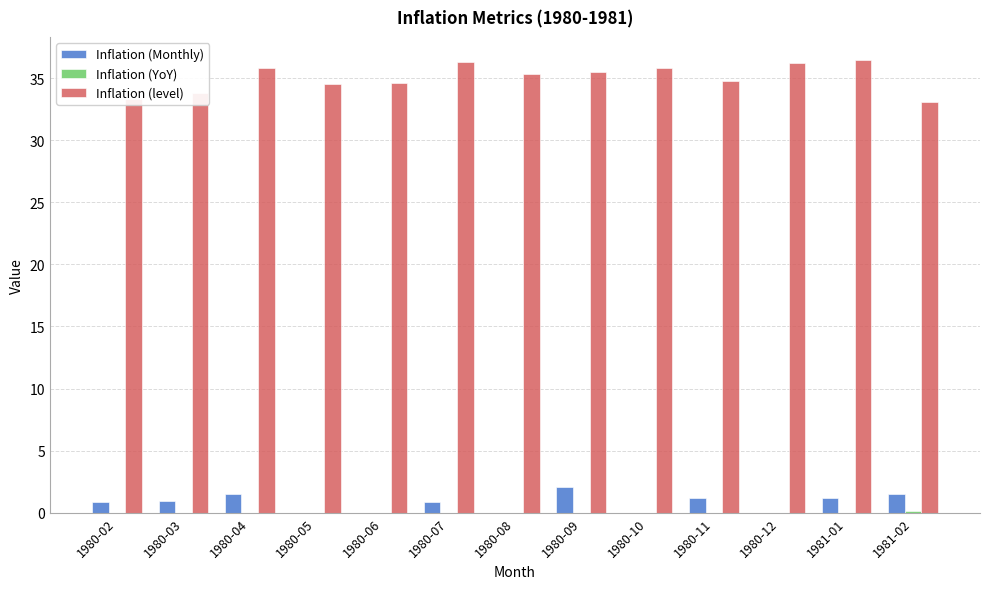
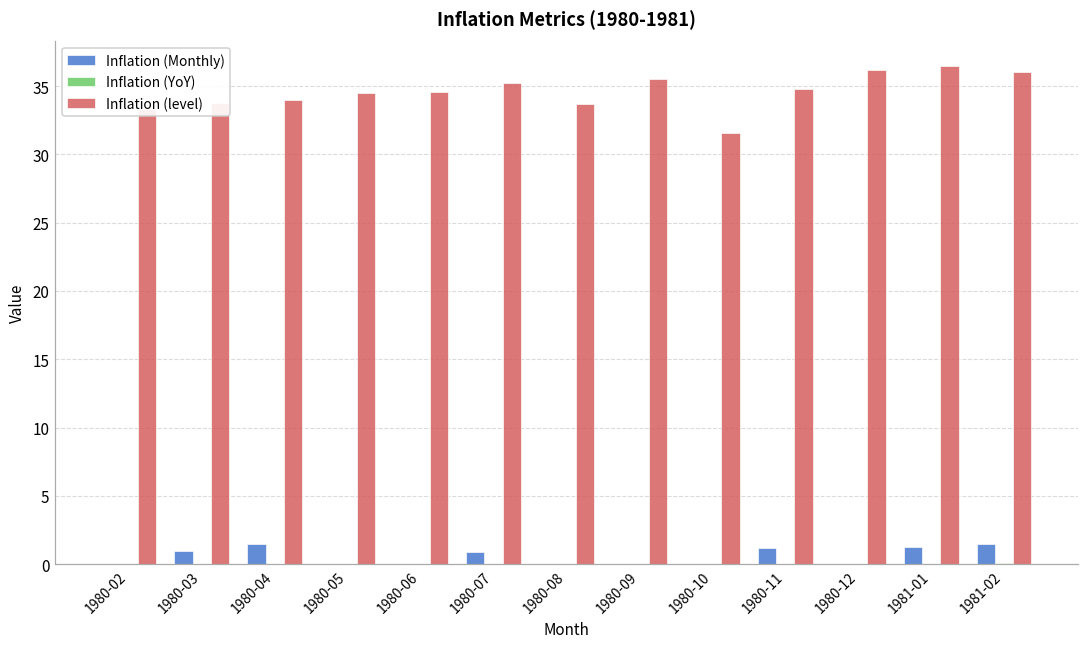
Inflation (Monthly), 1980-02: 0.8 -> 0.0
Inflation (level), 1980-04: 35.8 -> 34.0
Inflation (level), 1980-07: 36.3 -> 35.2
Inflation (level), 1980-08: 35.3 -> 33.7
Inflation (Monthly), 1980-09: 2.1 -> 0.0
Inflation (level), 1980-10: 35.8 -> 31.6
Inflation (level), 1981-02: 33.1 -> 36.0
